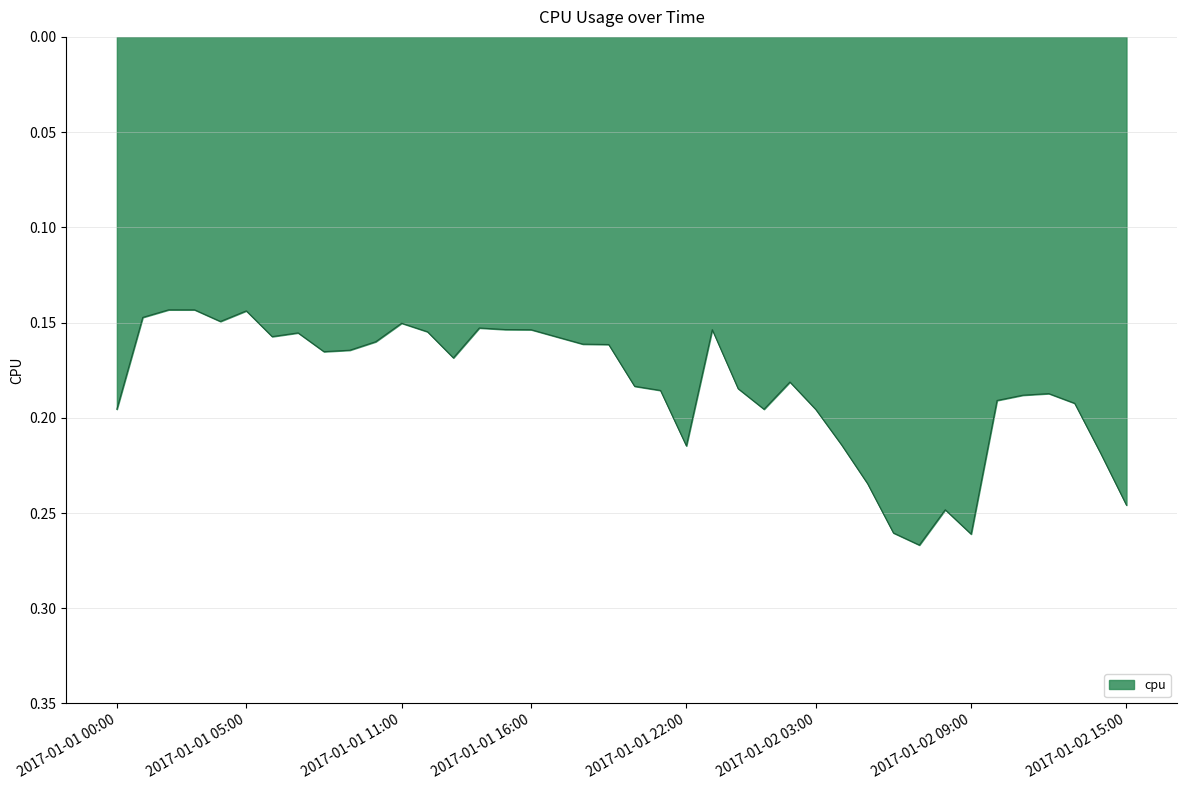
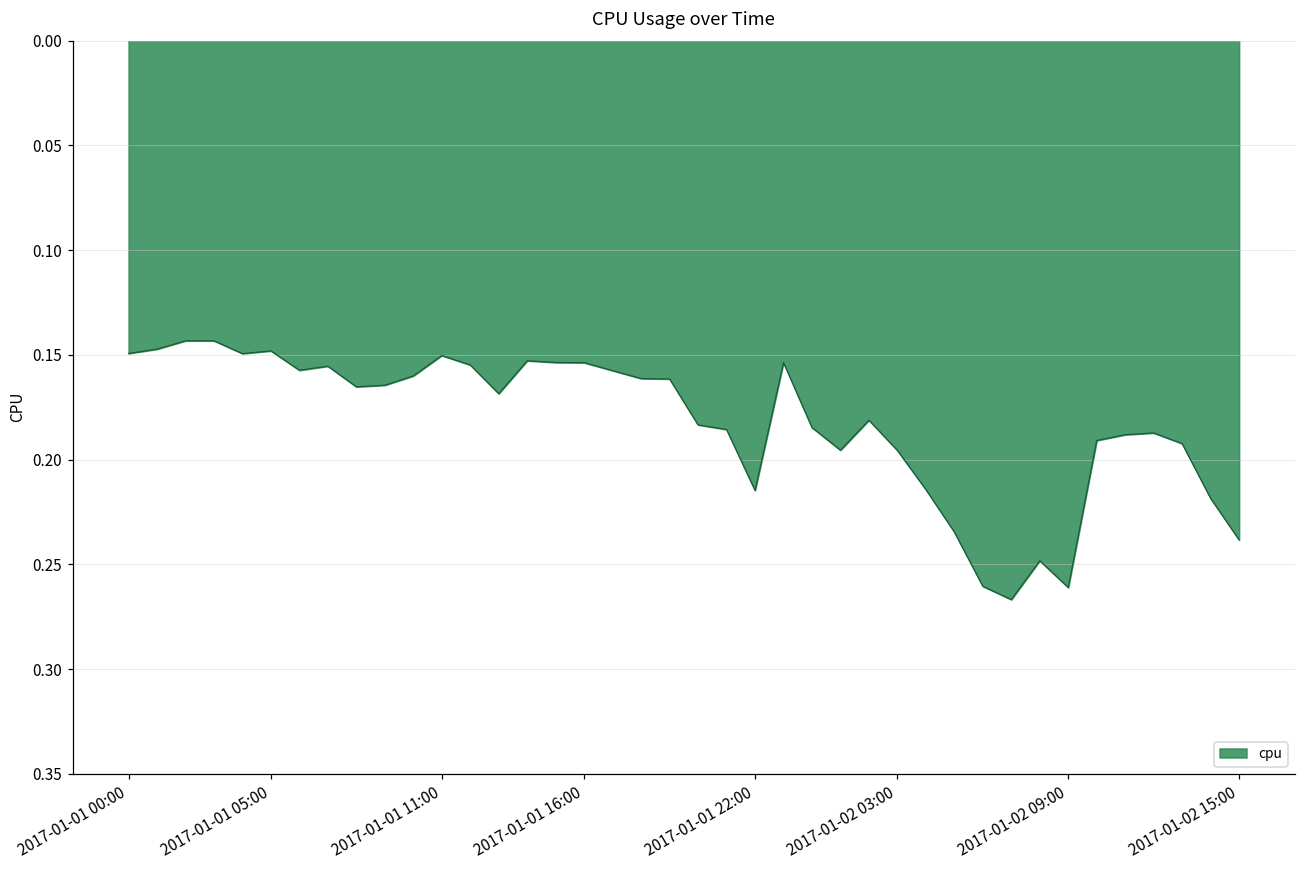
2017-01-01 00:00: 0.196 -> 0.149
2017-01-01 05:00: 0.144 -> 0.148
2017-01-02 15:00: 0.246 -> 0.238
